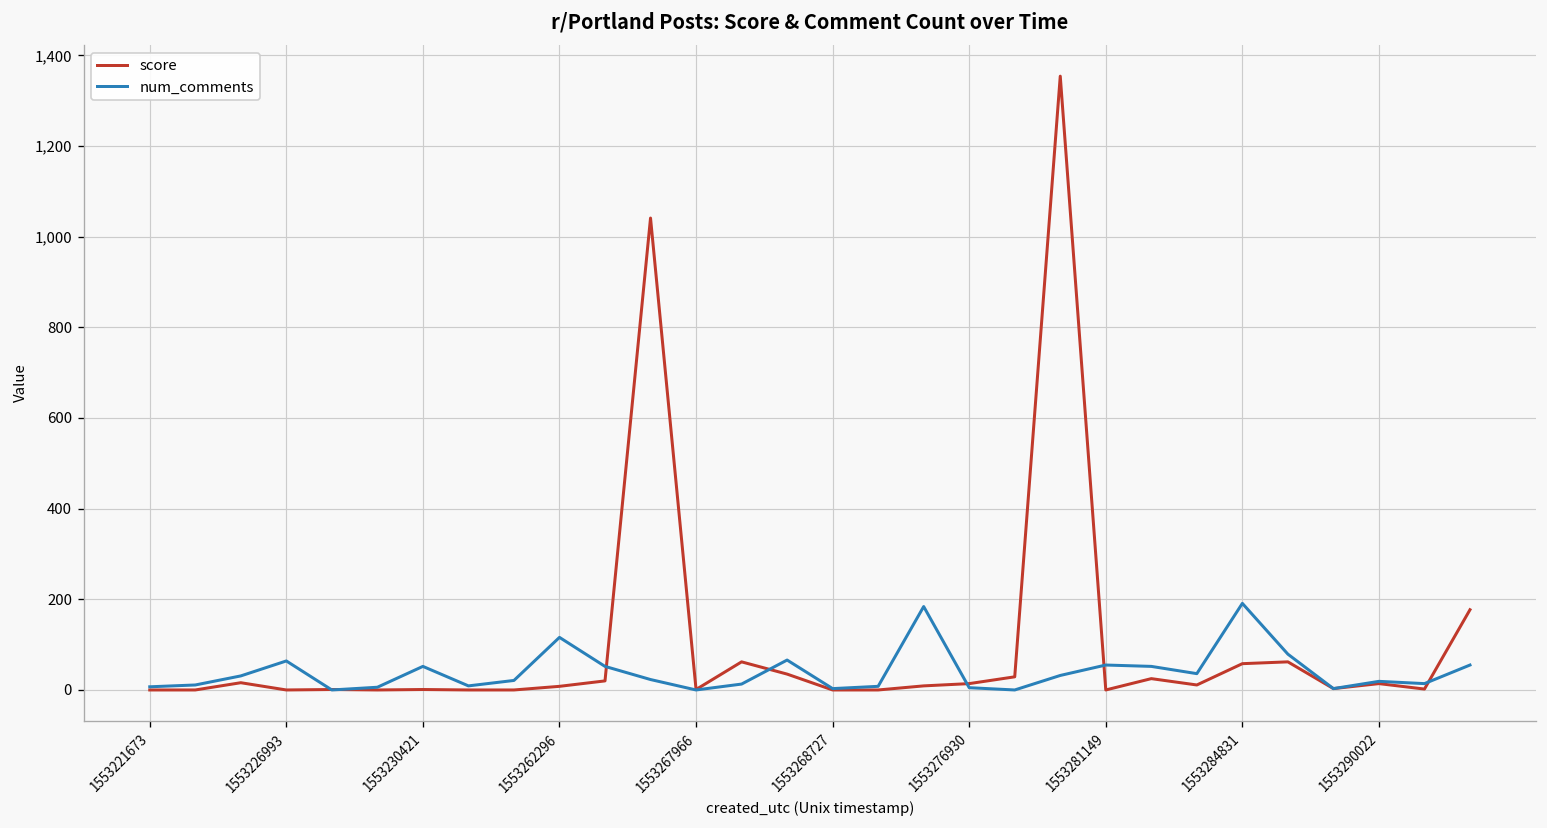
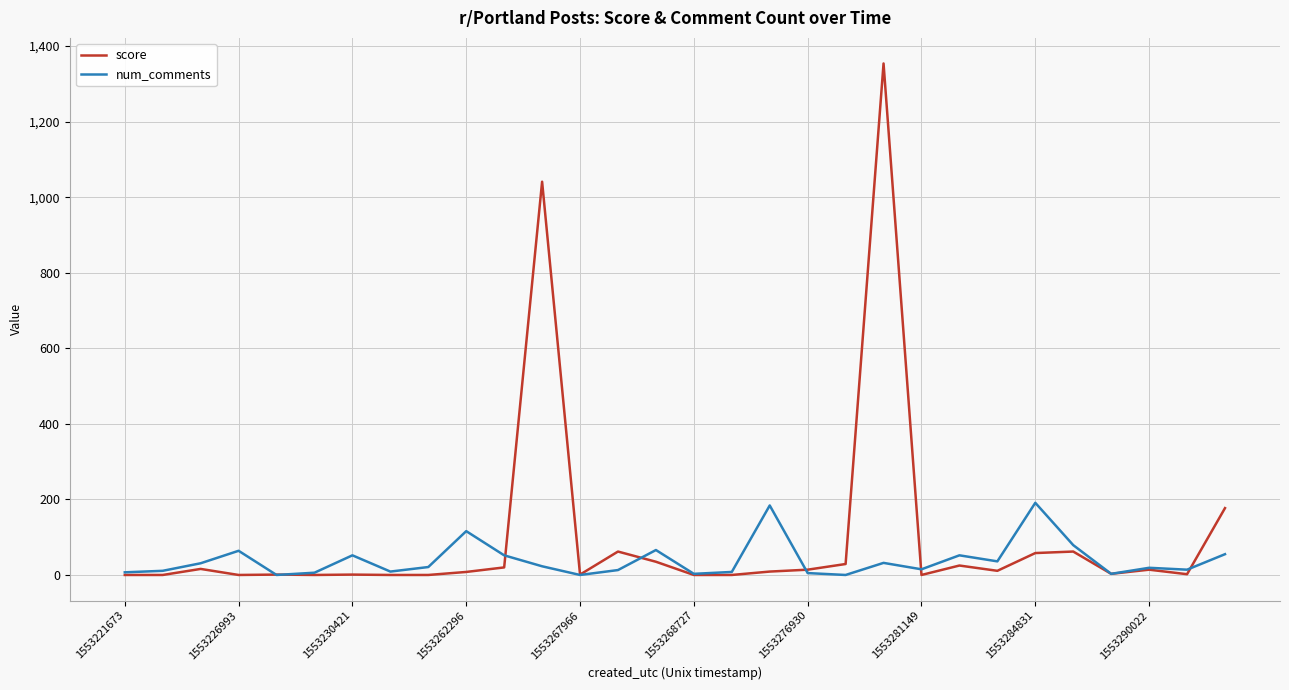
num_comments, 1553281149: 60 -> 20
